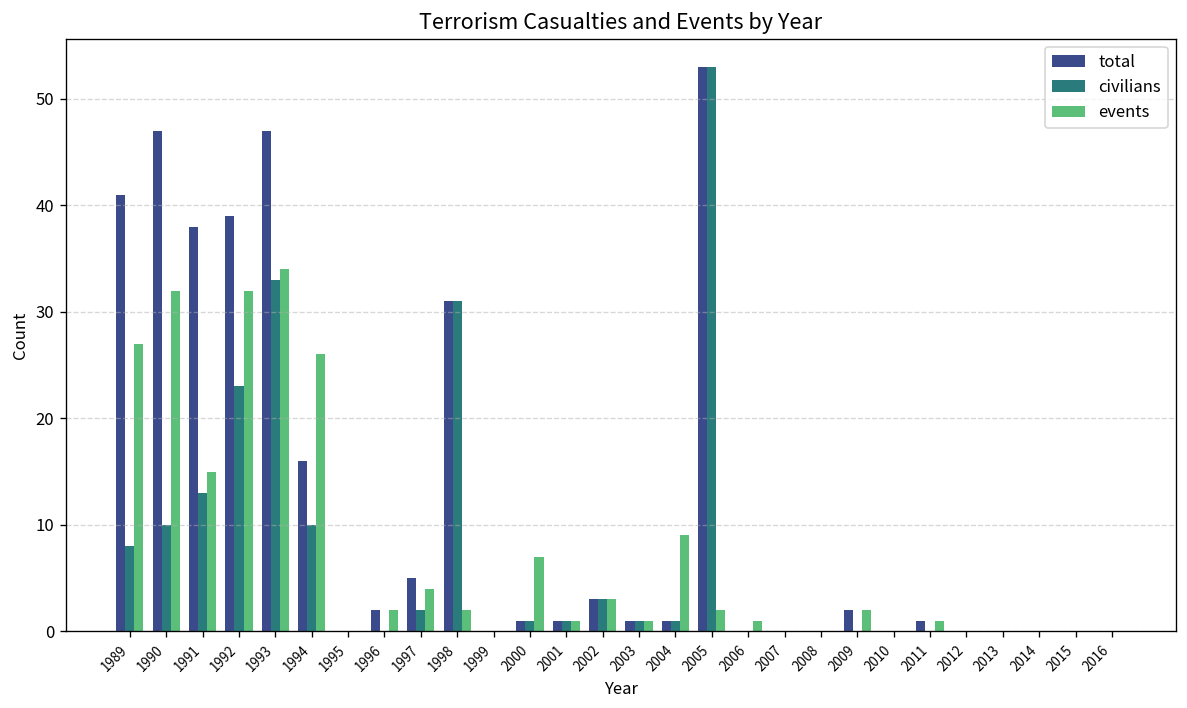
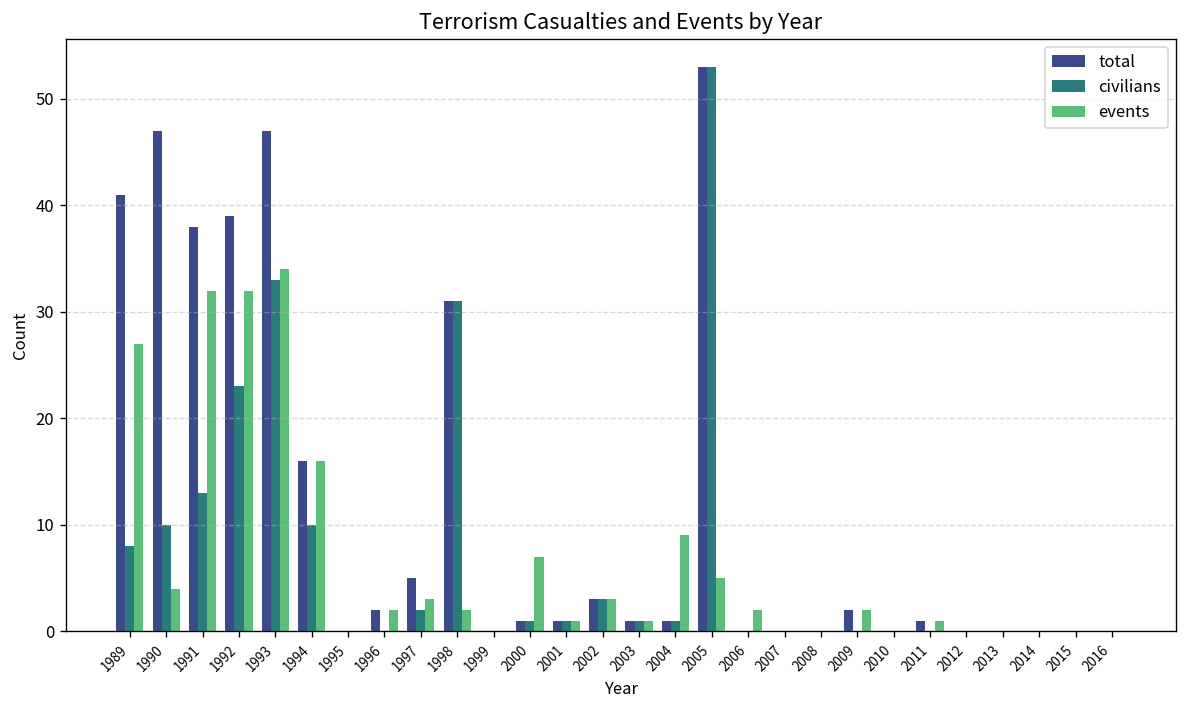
events, 1990: 32 -> 4
events, 1991: 15 -> 32
events, 1994: 26 -> 16
events, 1997: 4 -> 3
events, 2005: 2 -> 5
events, 2006: 1 -> 2
